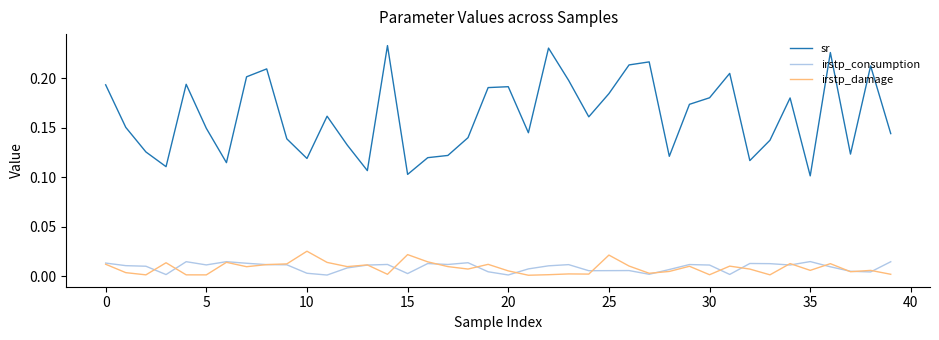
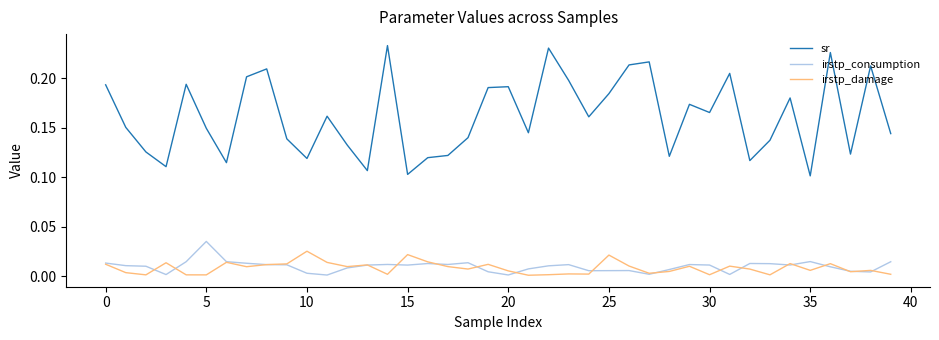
irstp_consumption, 5: 0.01 -> 0.04
irstp_consumption, 15: 0.00 -> 0.01
sr, 30: 0.18 -> 0.17
